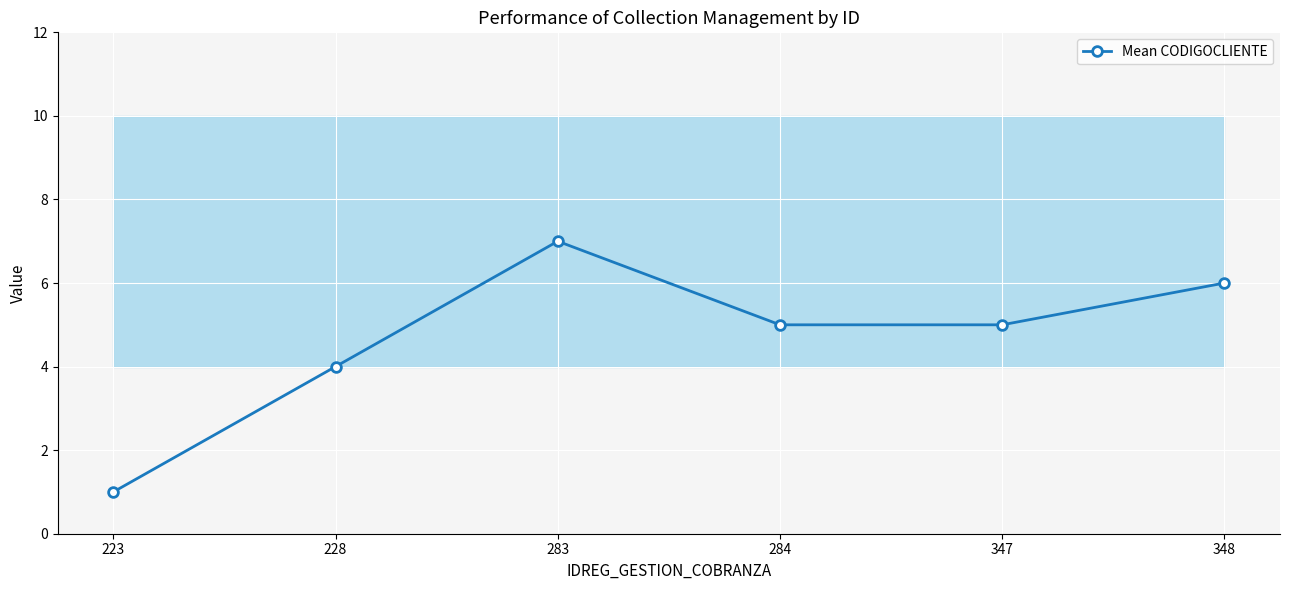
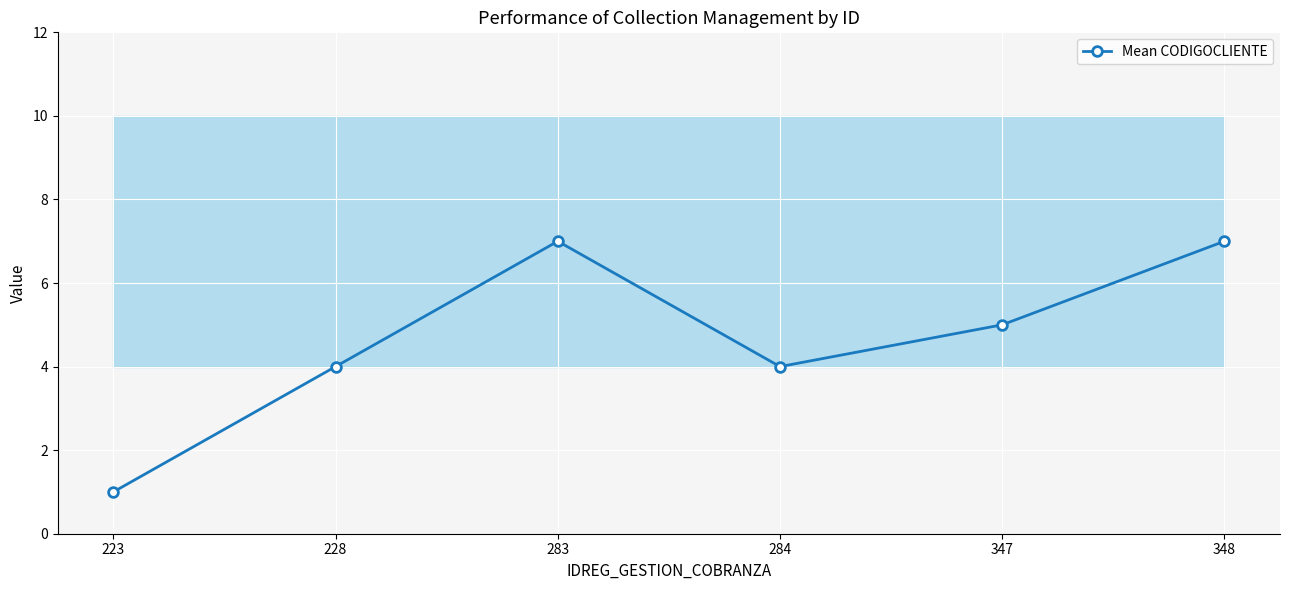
Mean CODIGOCLIENTE, 284: 5 -> 4
Mean CODIGOCLIENTE, 348: 6 -> 7
